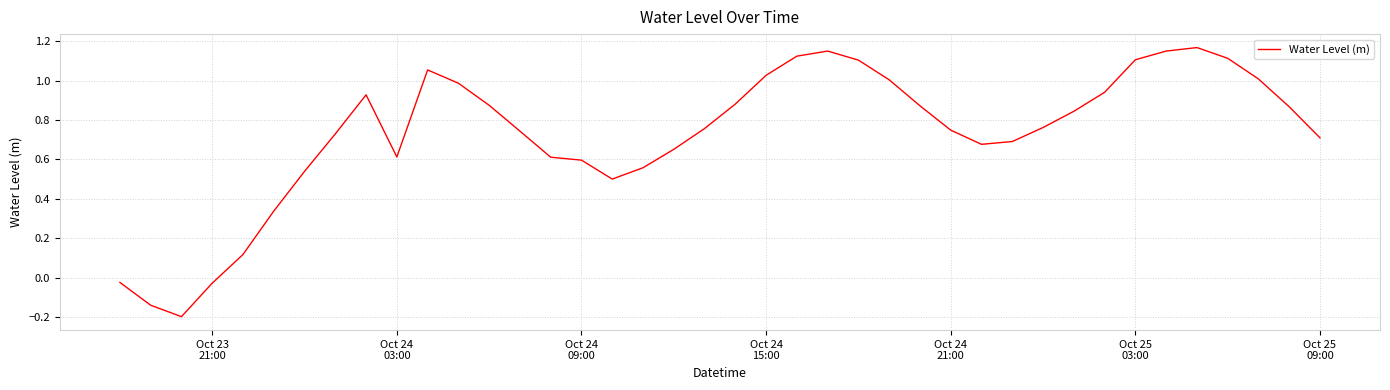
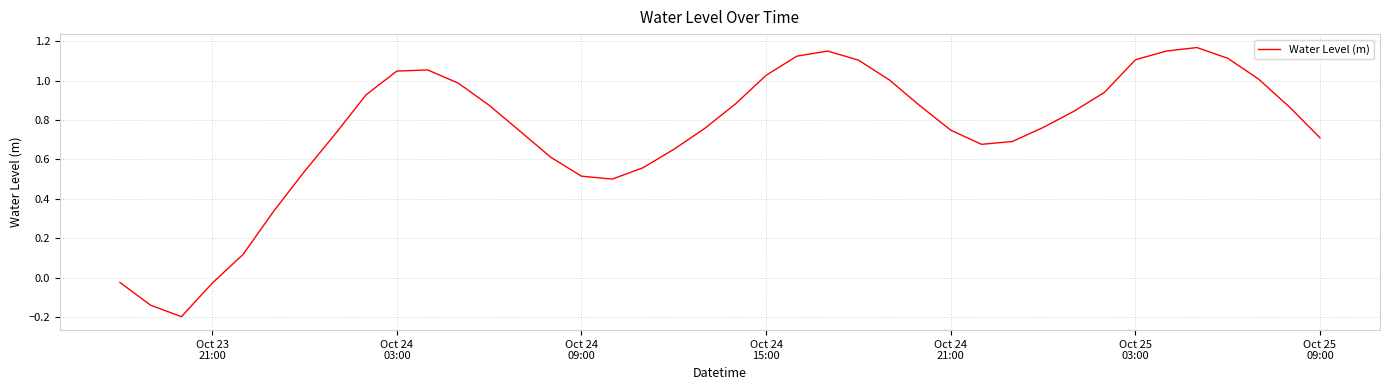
Oct 24 03:00: 0.61 -> 1.05
Oct 24 09:00: 0.60 -> 0.51
